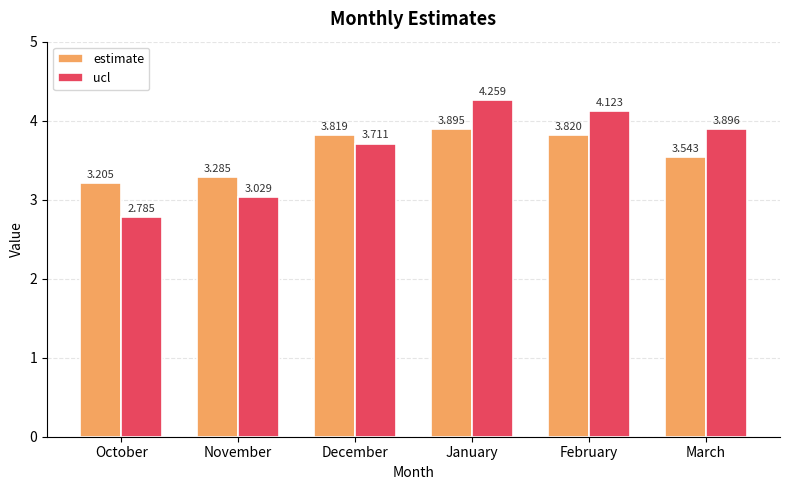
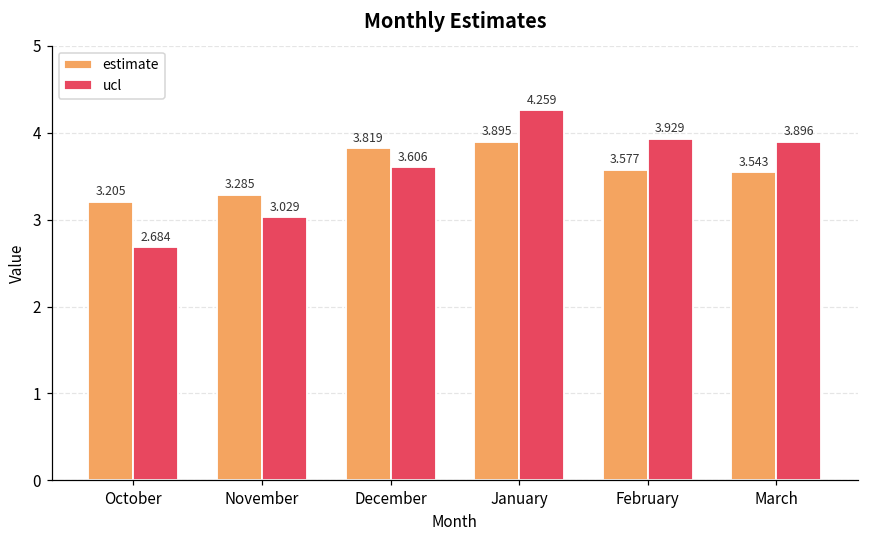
ucl, October: 2.785 -> 2.684
ucl, December: 3.711 -> 3.606
estimate, February: 3.820 -> 3.577
ucl, February: 4.123 -> 3.929
